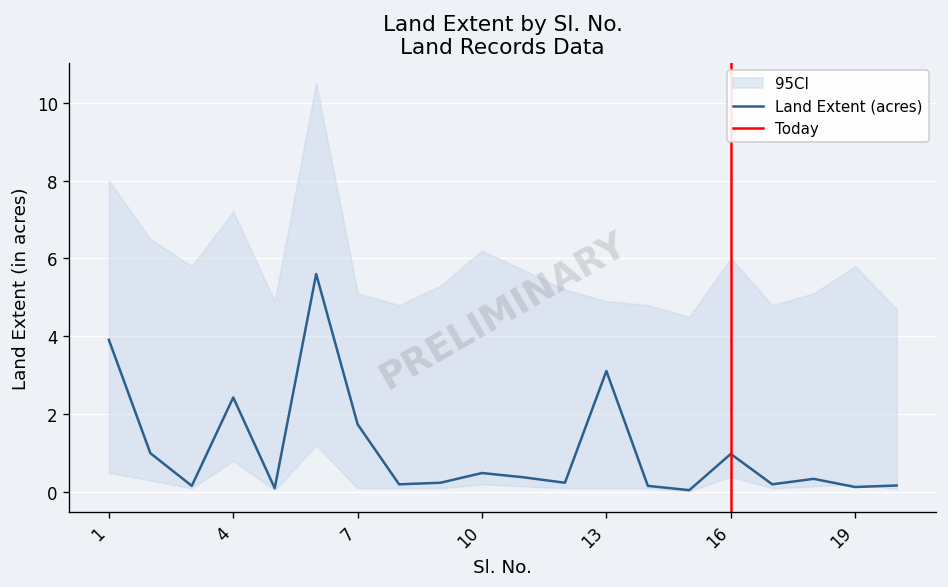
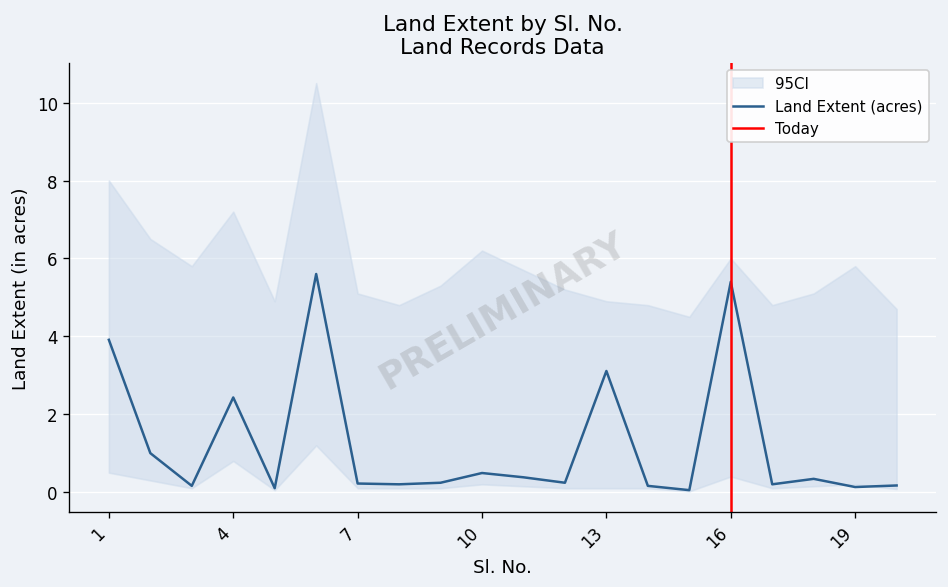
Land Extent (acres), 7: 1.7 -> 0.2
Land Extent (acres), 16: 1.0 -> 5.4
